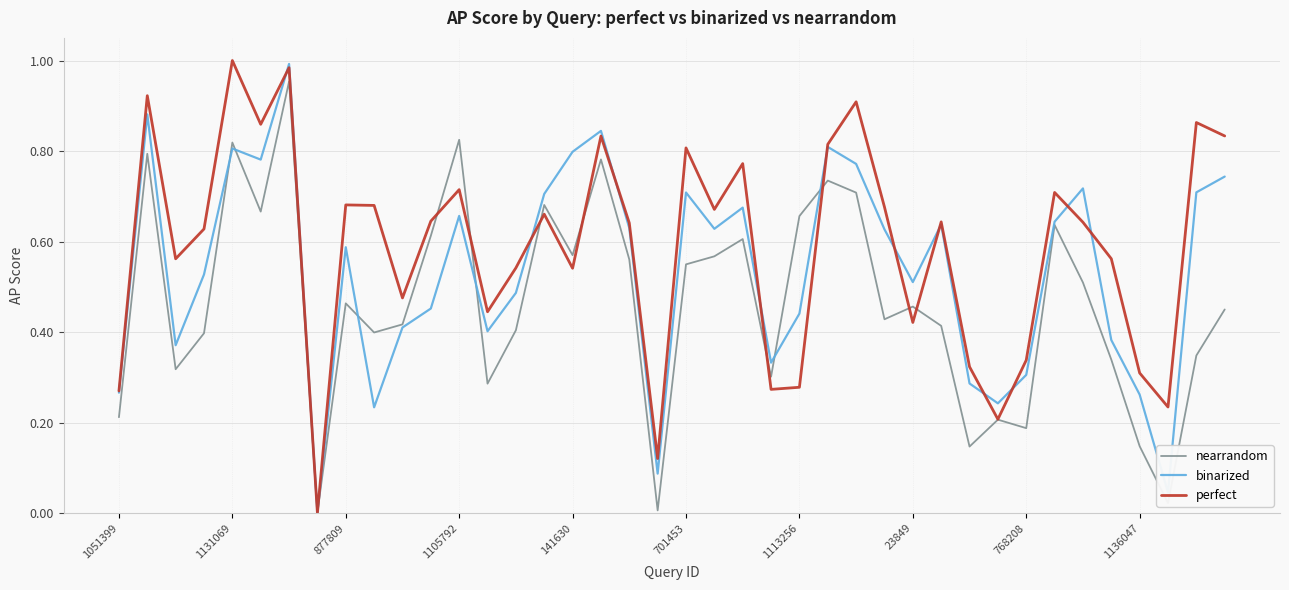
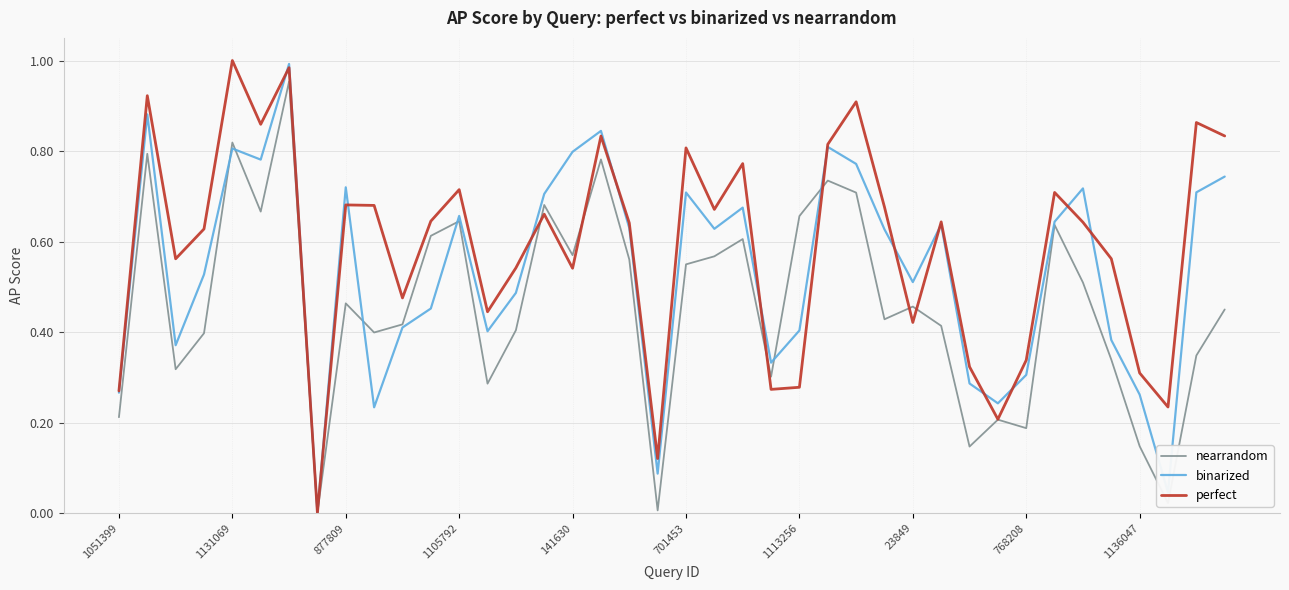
binarized, 877809: 0.59 -> 0.72
nearrandom, 1105792: 0.82 -> 0.65
binarized, 1113256: 0.44 -> 0.40
